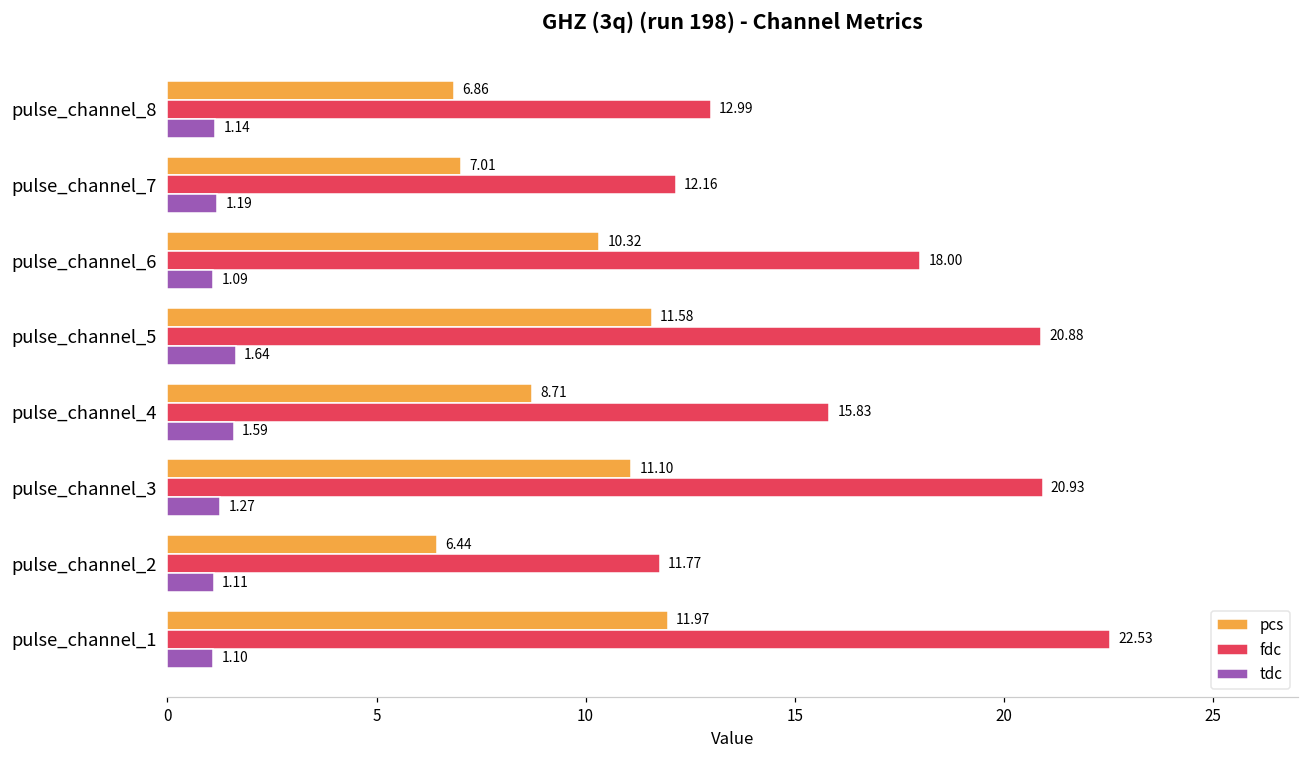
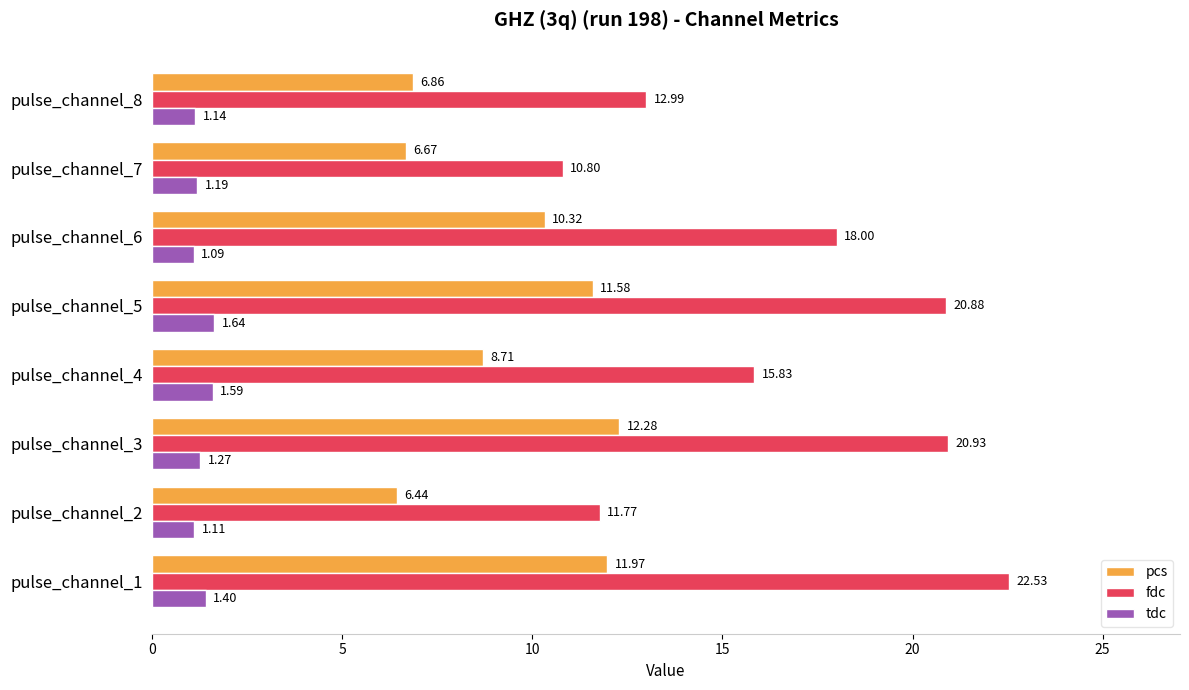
pcs, pulse_channel_7: 7.01 -> 6.67
fdc, pulse_channel_7: 12.16 -> 10.80
pcs, pulse_channel_3: 11.10 -> 12.28
tdc, pulse_channel_1: 1.10 -> 1.40
